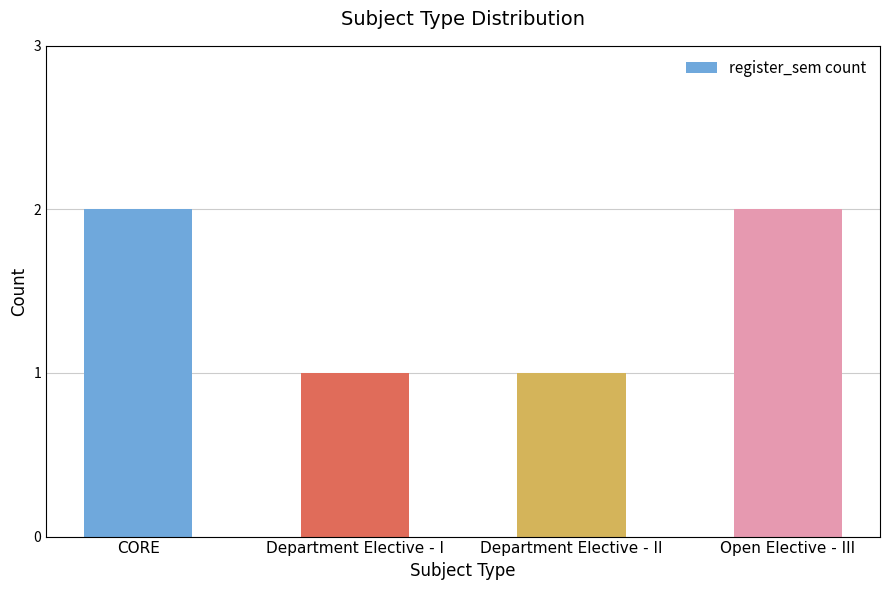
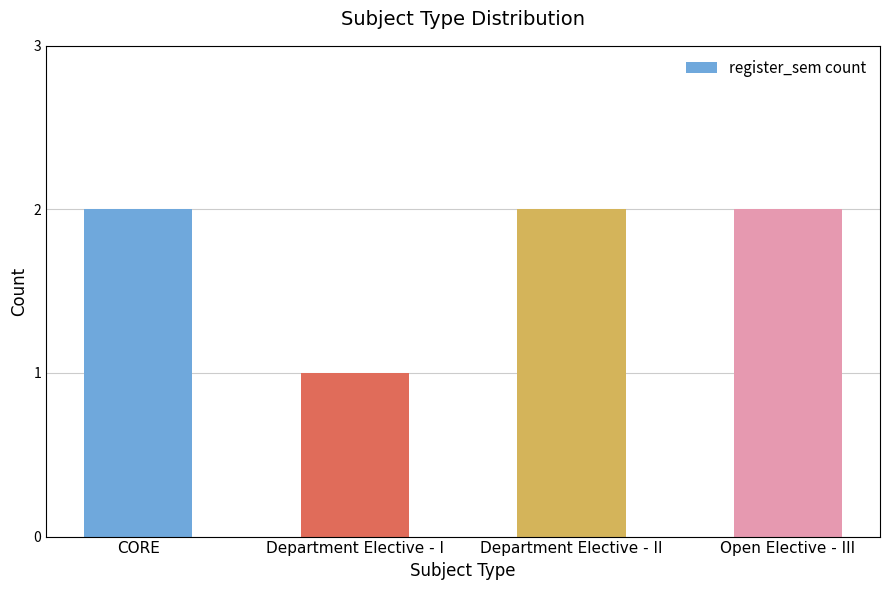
Department Elective - II: 1 -> 2
